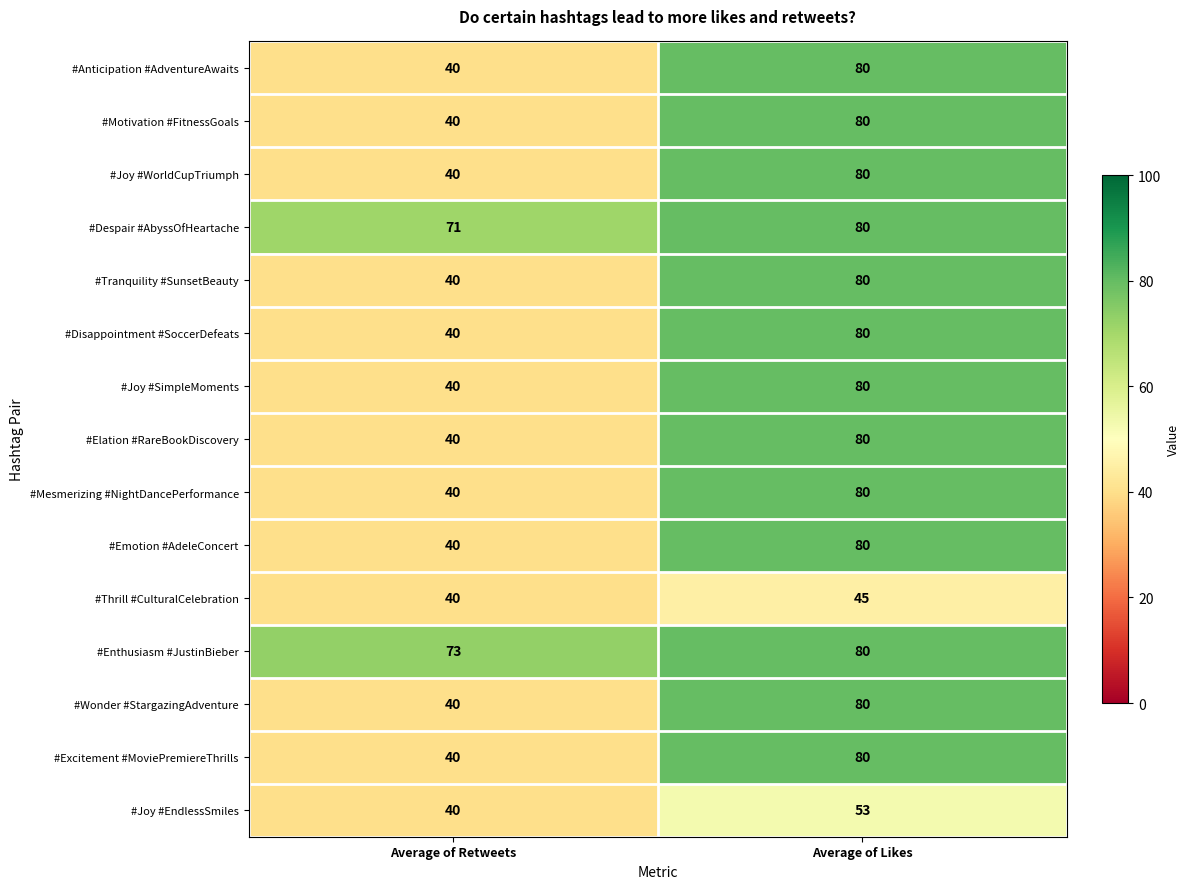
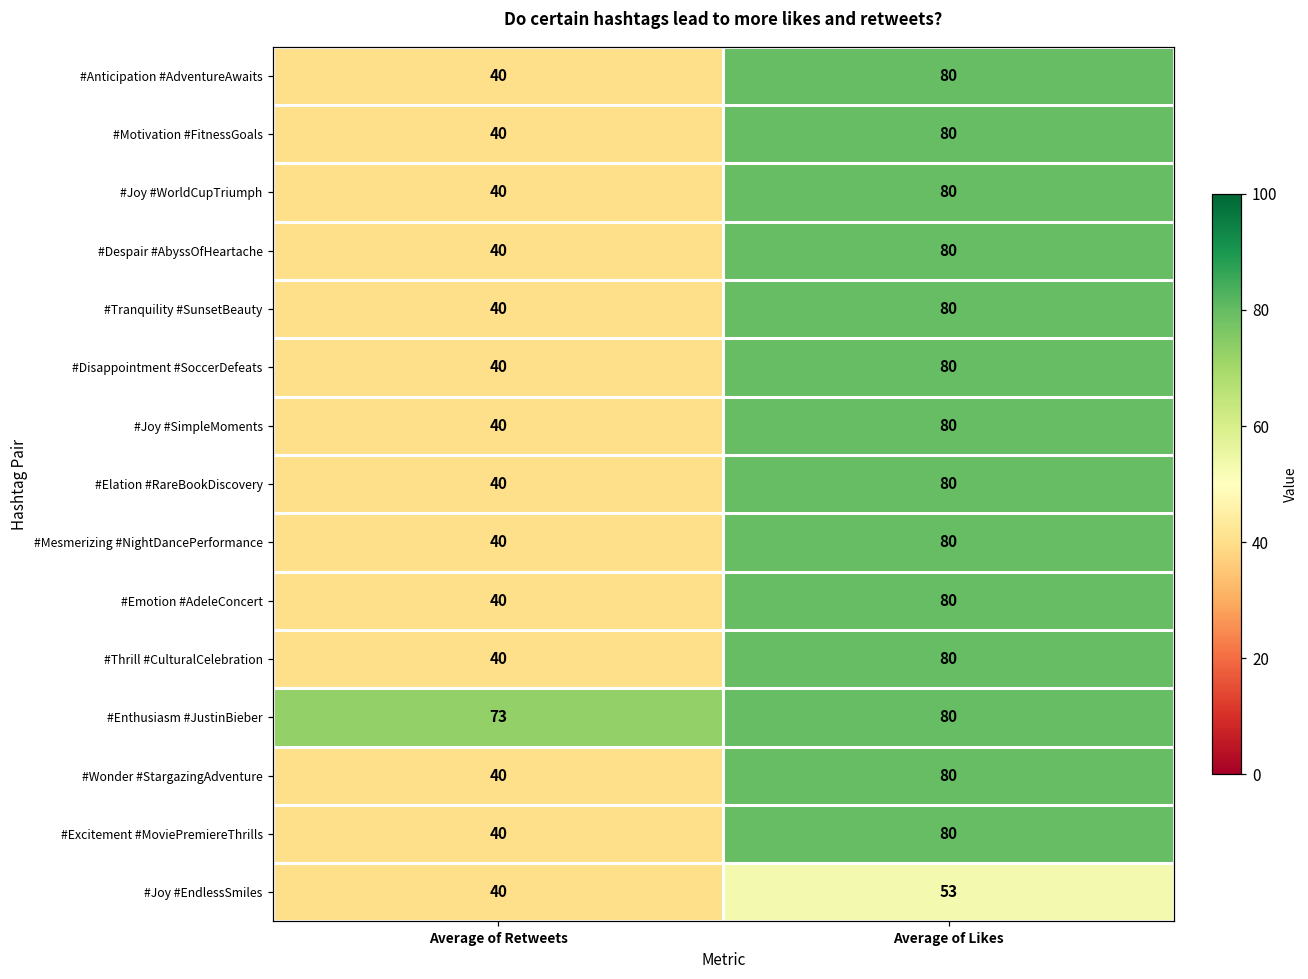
#Despair #AbyssOfHeartache, Average of Retweets: 71 -> 40
#Thrill #CulturalCelebration, Average of Likes: 45 -> 80
